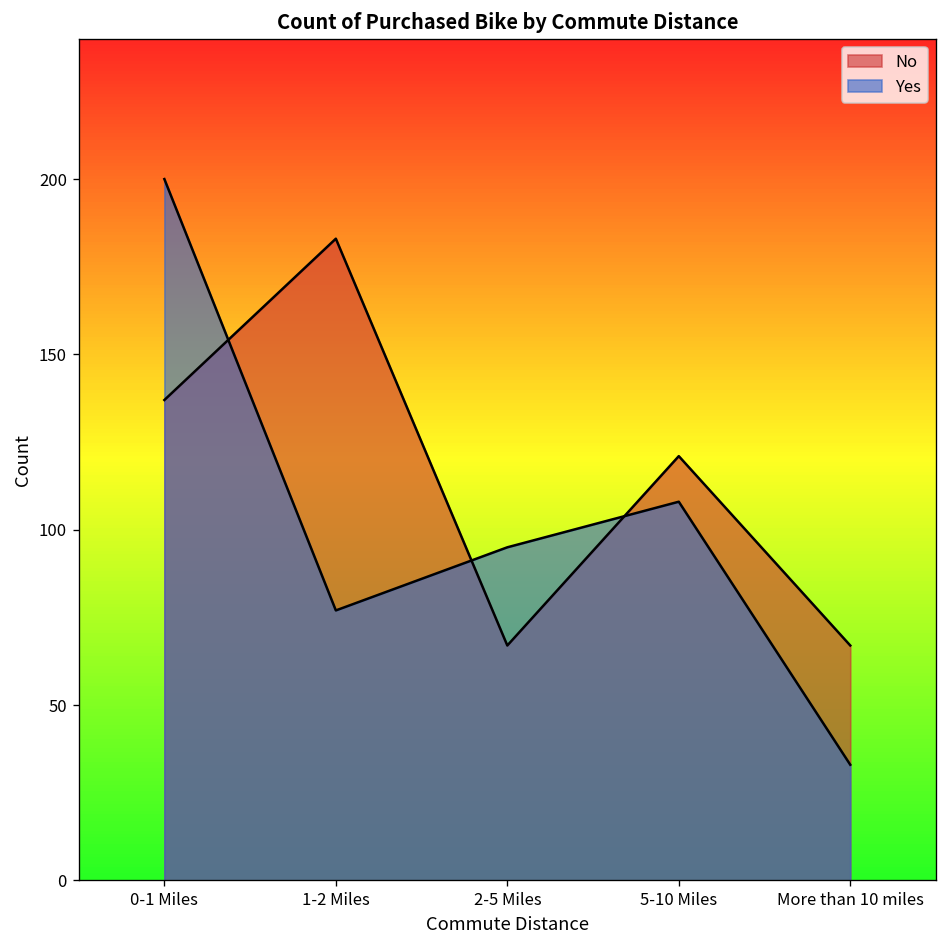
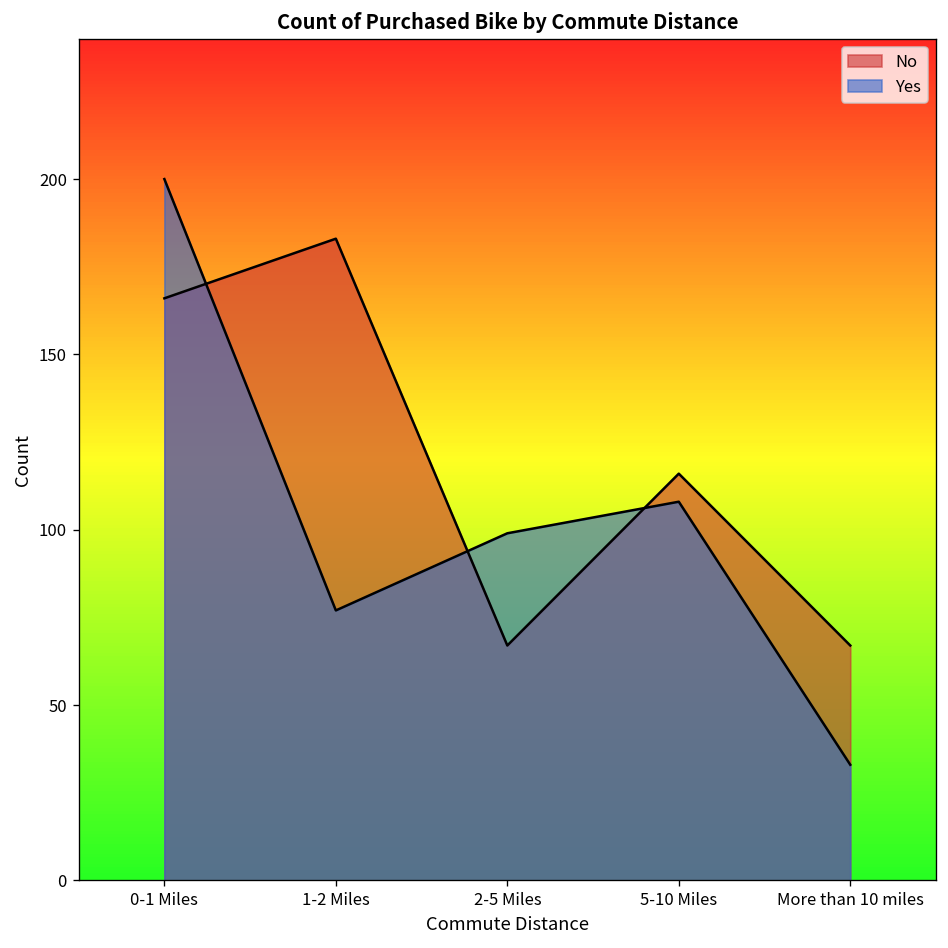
No, 0-1 Miles: 137 -> 166
Yes, 2-5 Miles: 95 -> 99
No, 5-10 Miles: 121 -> 116
